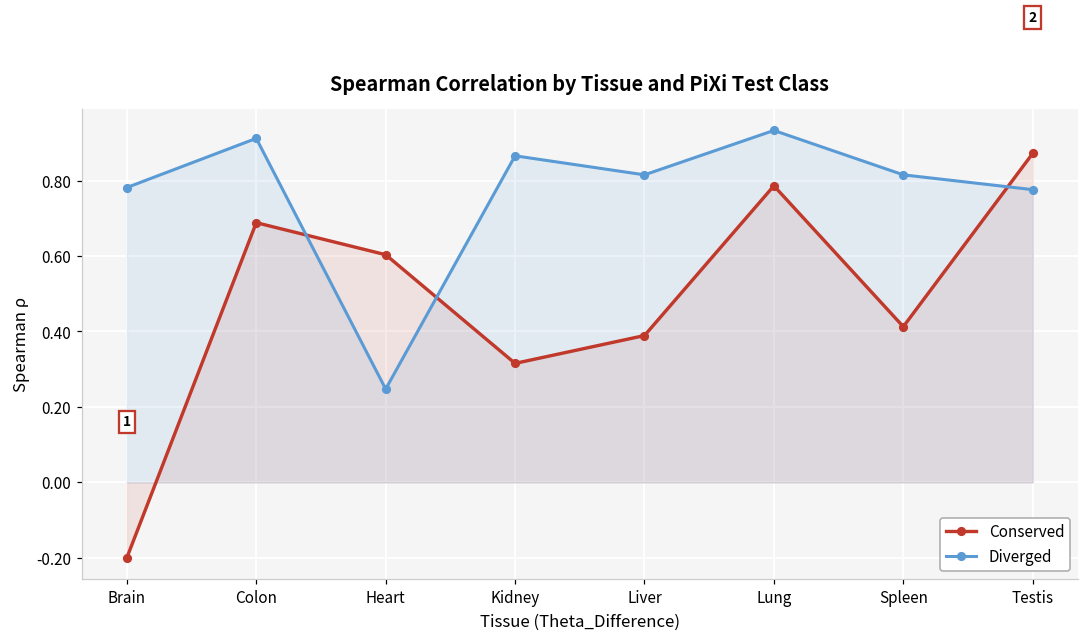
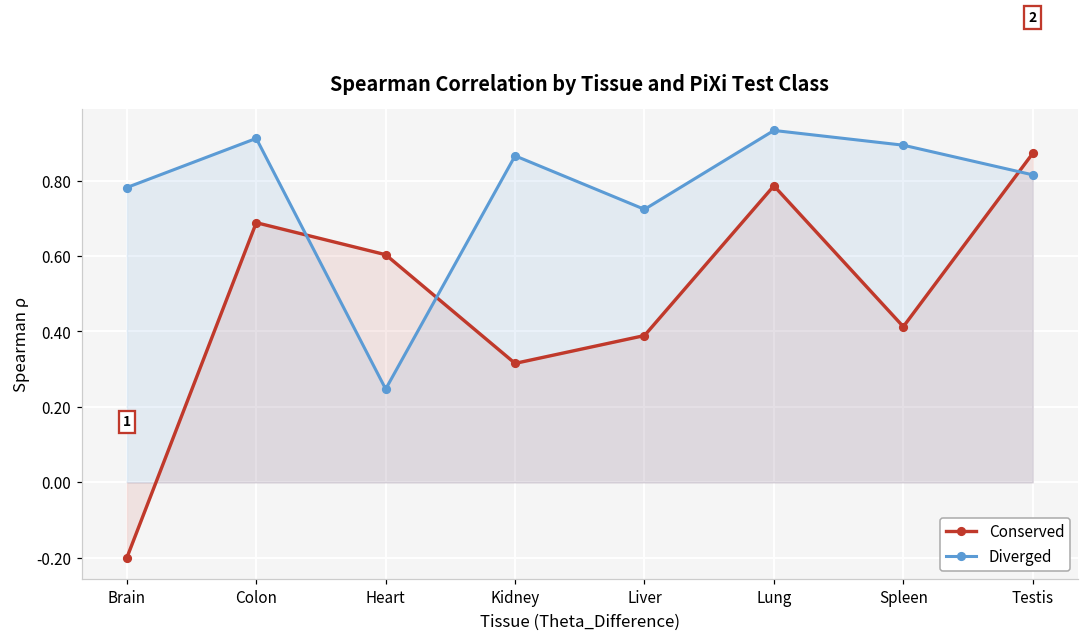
Diverged, Liver: 0.82 -> 0.72
Diverged, Spleen: 0.82 -> 0.89
Diverged, Testis: 0.78 -> 0.82
